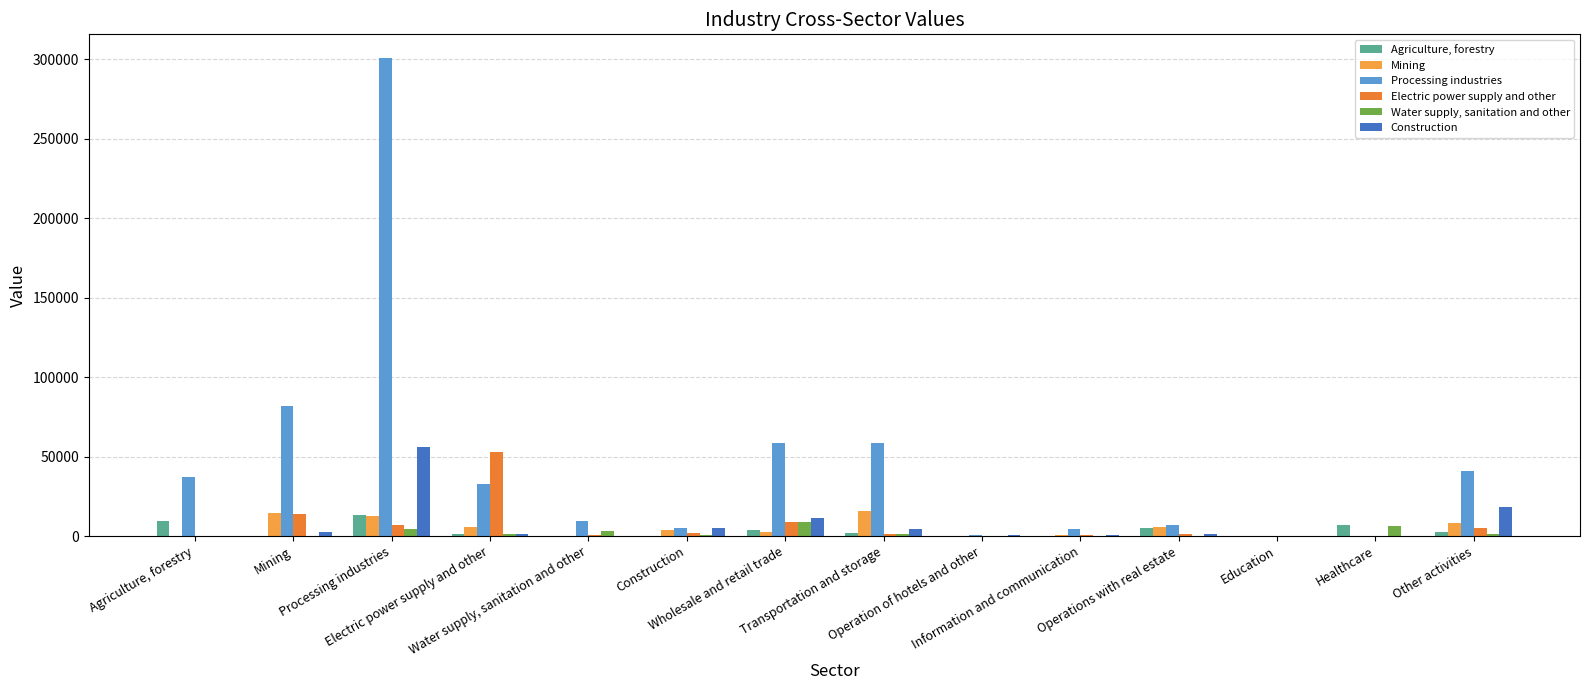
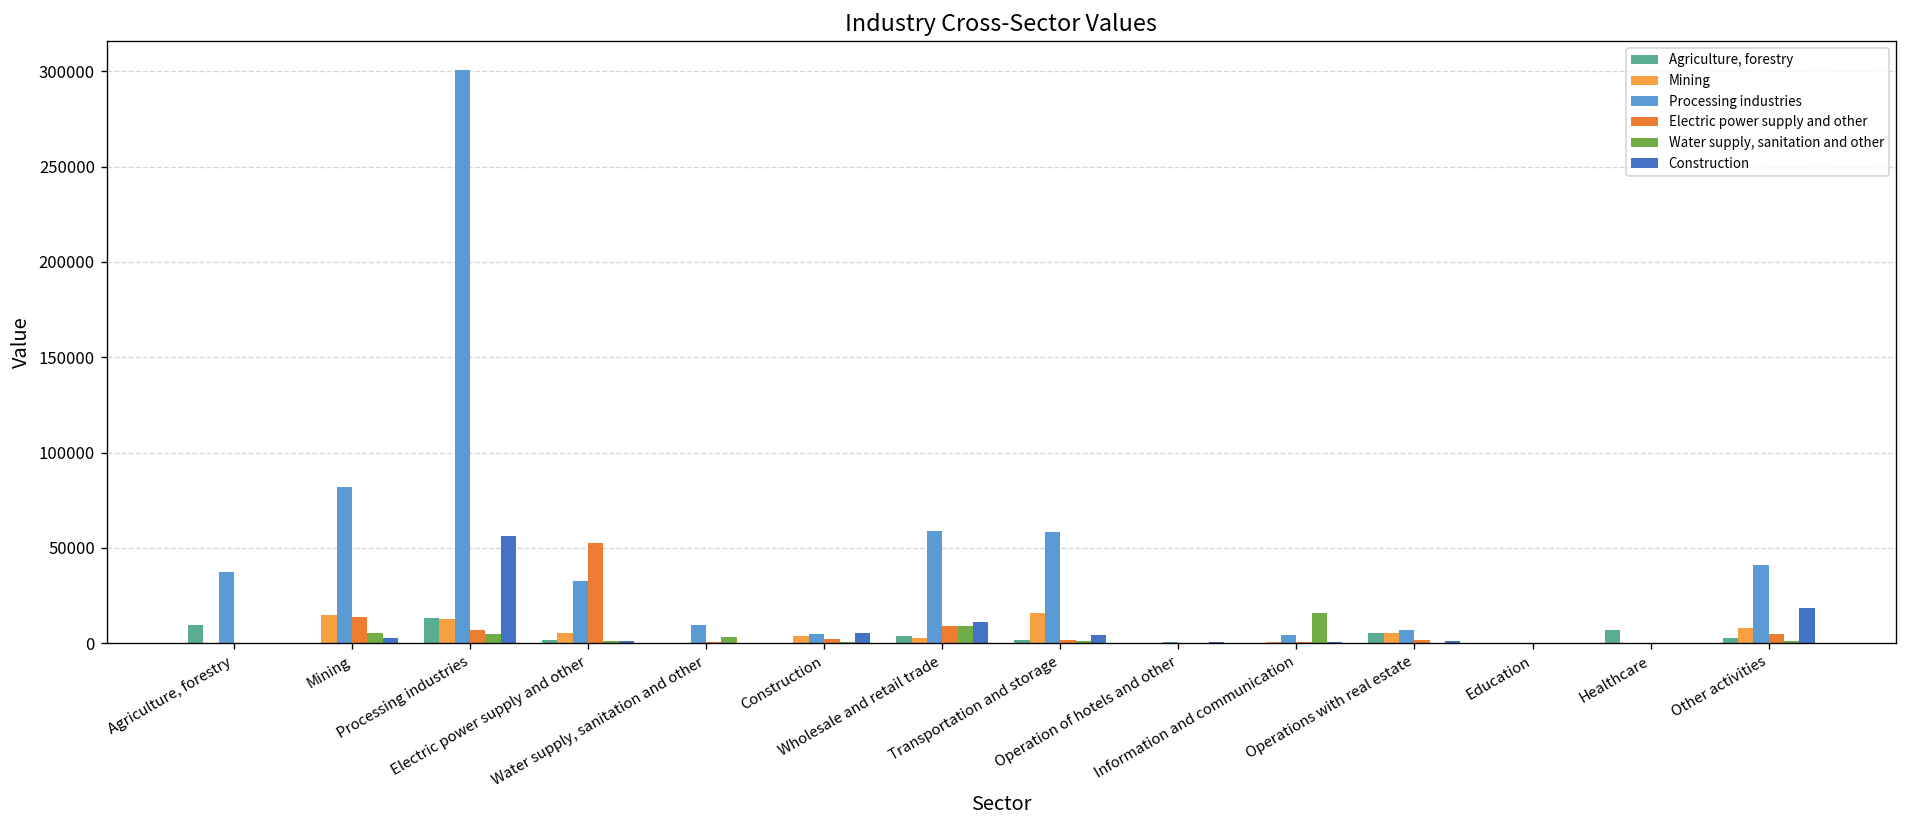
Water supply, sanitation and other, Mining: 0 -> 6000
Water supply, sanitation and other, Information and communication: 0 -> 16000
Water supply, sanitation and other, Healthcare: 6000 -> 0
